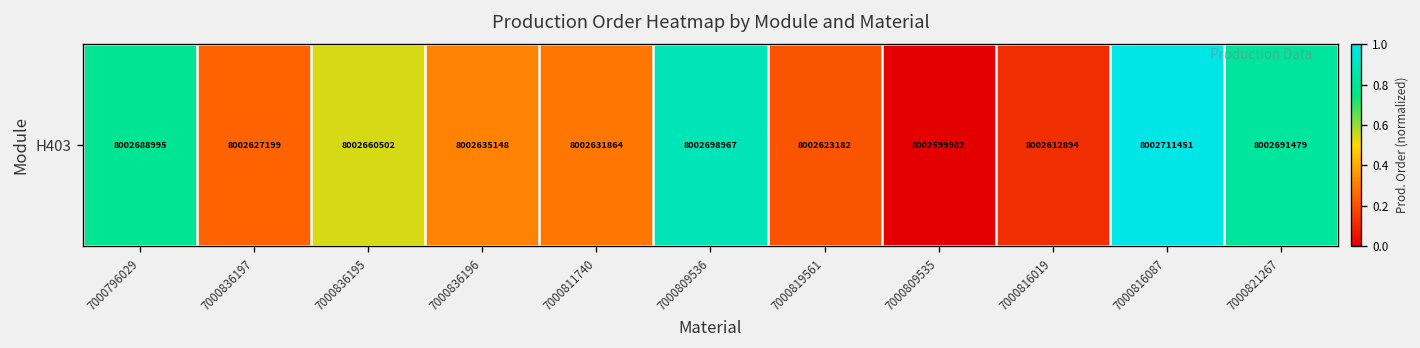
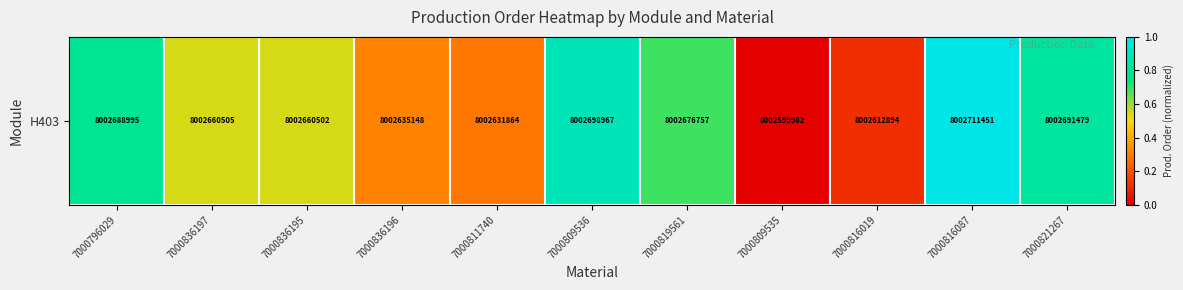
H403, 7000836197: 8002627199 -> 8002660505
H403, 7000819561: 8002623182 -> 8002676757
